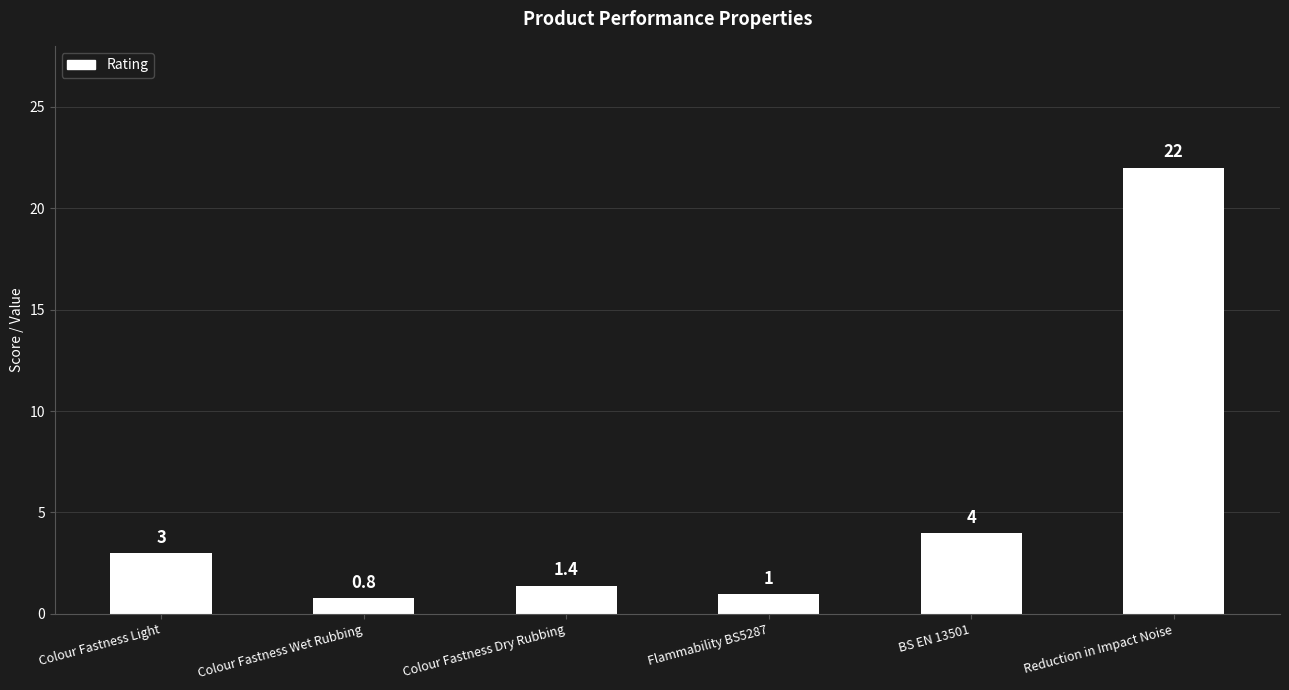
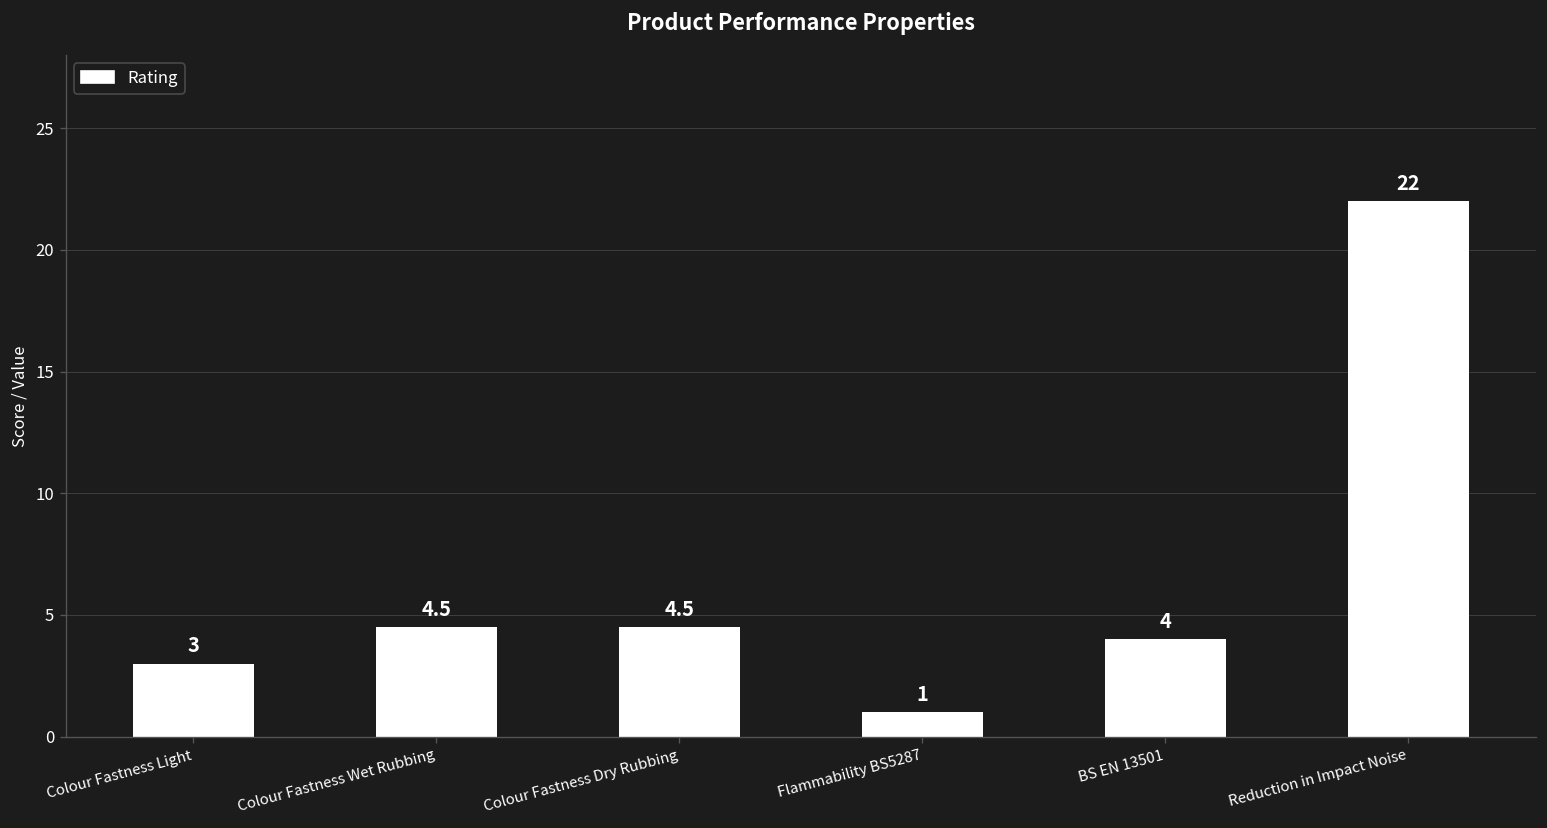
Colour Fastness Wet Rubbing: 0.8 -> 4.5
Colour Fastness Dry Rubbing: 1.4 -> 4.5
